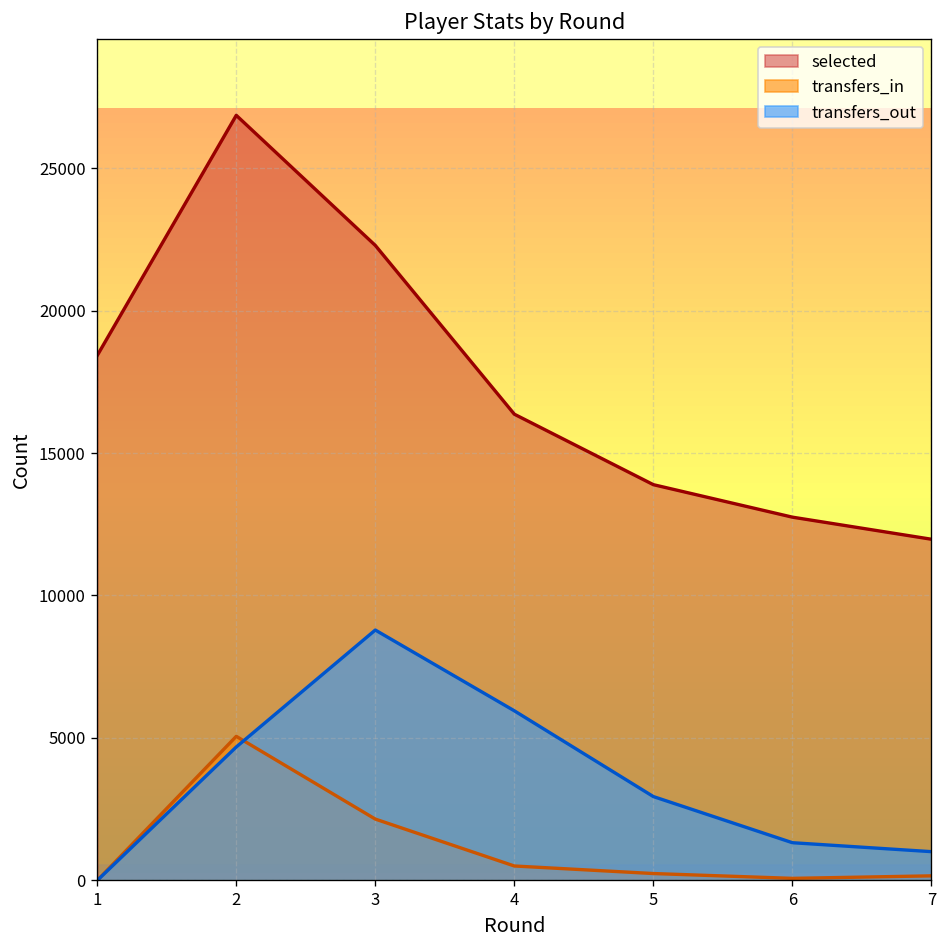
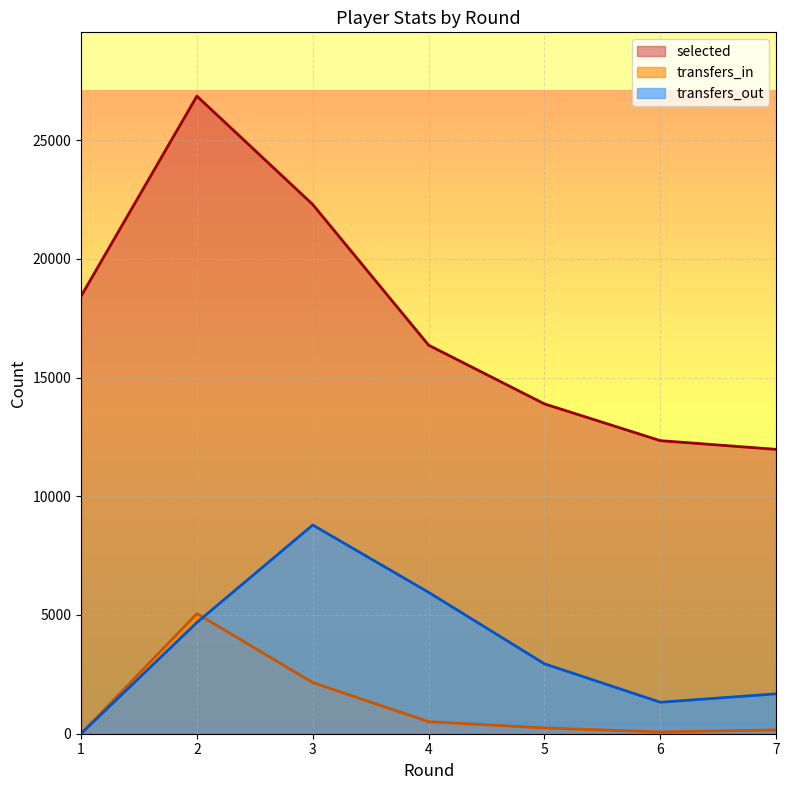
selected, 6: 12700 -> 12300
transfers_out, 7: 1000 -> 1700
